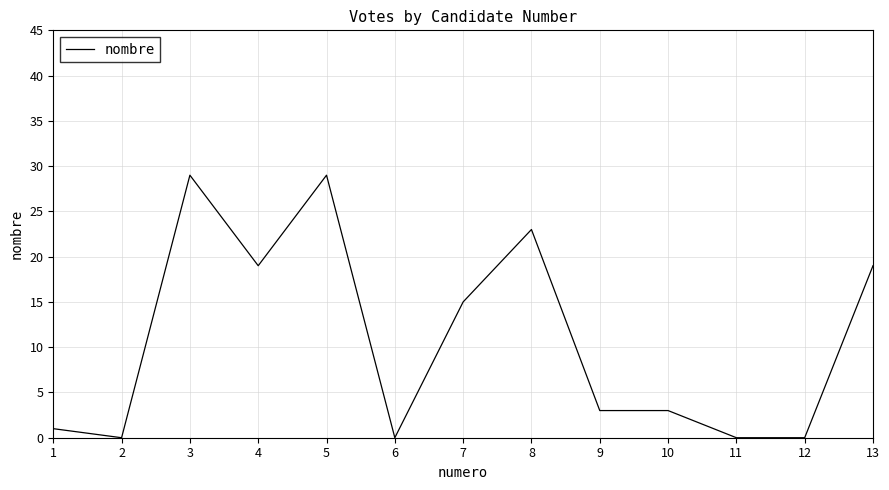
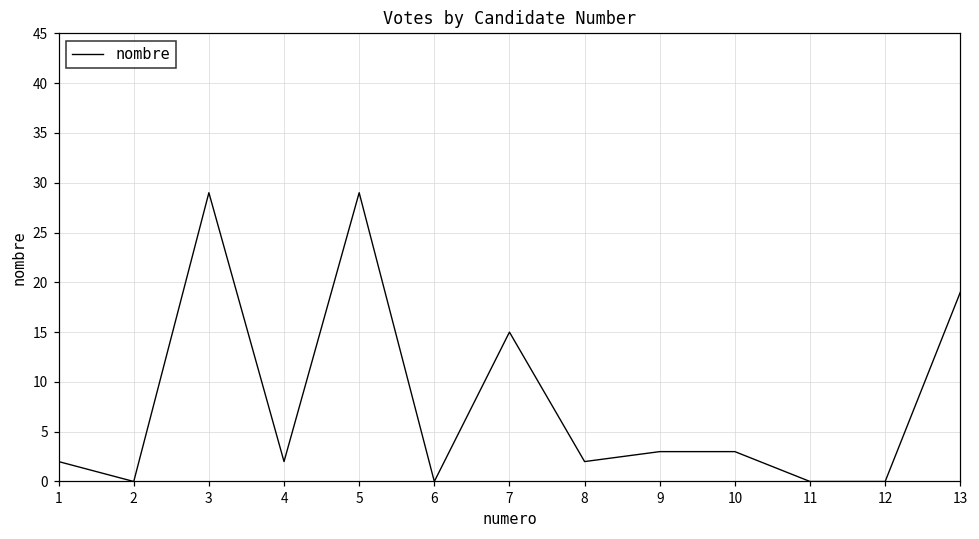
1: 1 -> 2
4: 19 -> 2
8: 23 -> 2
